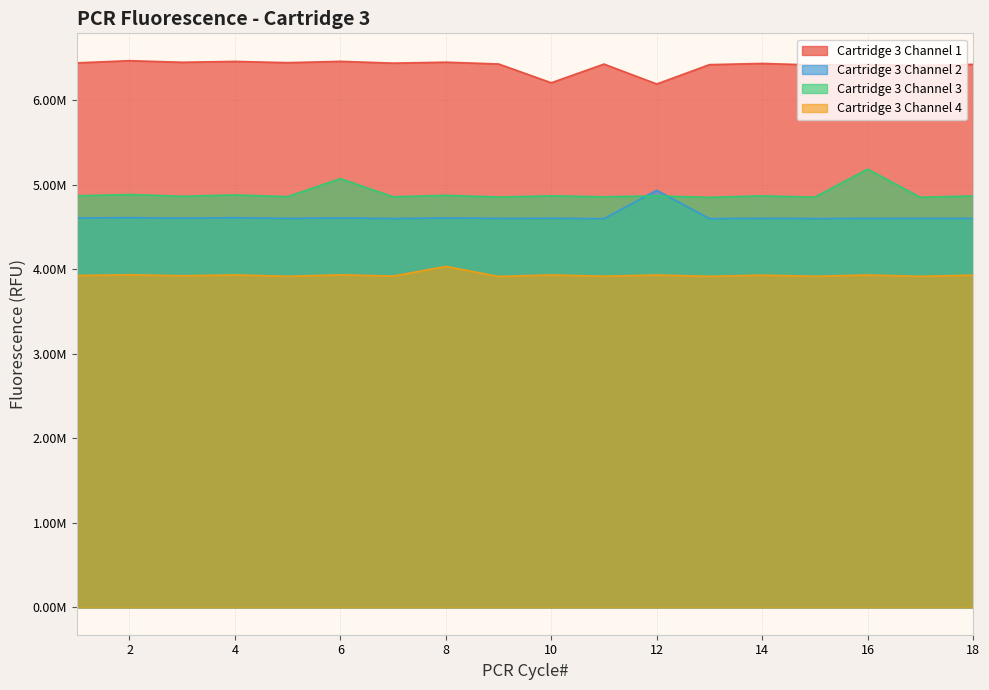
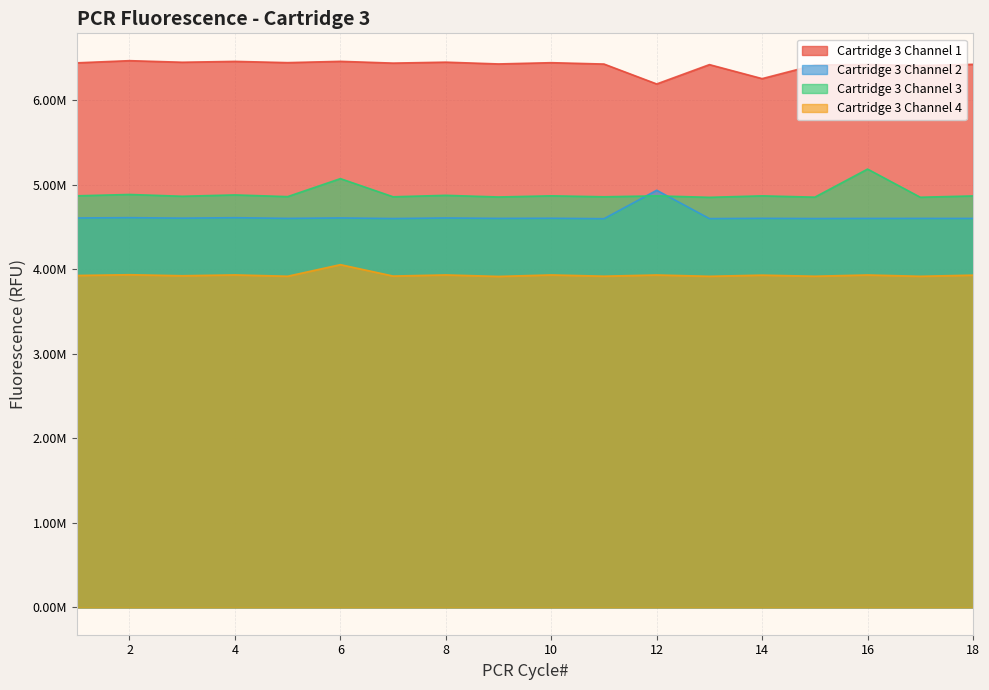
Cartridge 3 Channel 4, 6: 3900000 -> 4100000
Cartridge 3 Channel 4, 8: 4000000 -> 3900000
Cartridge 3 Channel 1, 10: 6200000 -> 6400000
Cartridge 3 Channel 1, 14: 6400000 -> 6300000
